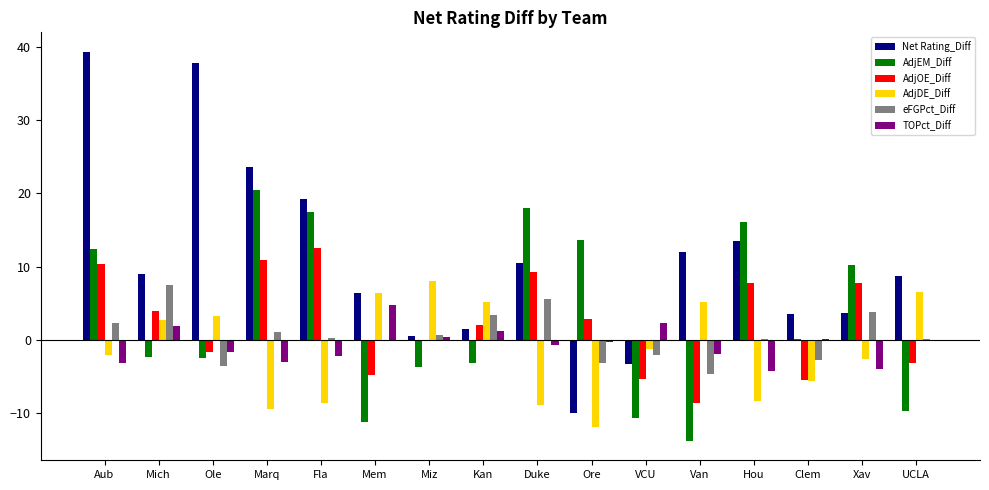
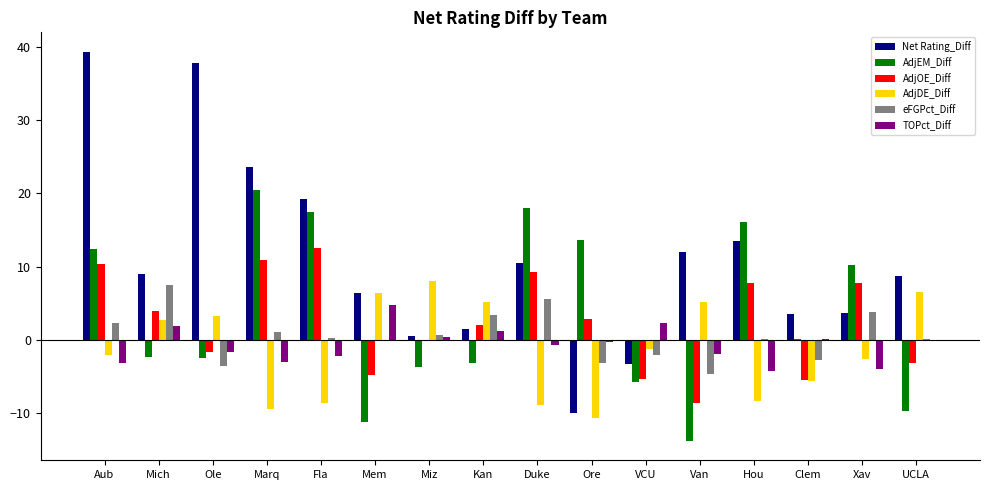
AdjDE_Diff, Ore: -12 -> -11
AdjEM_Diff, VCU: -11 -> -6
